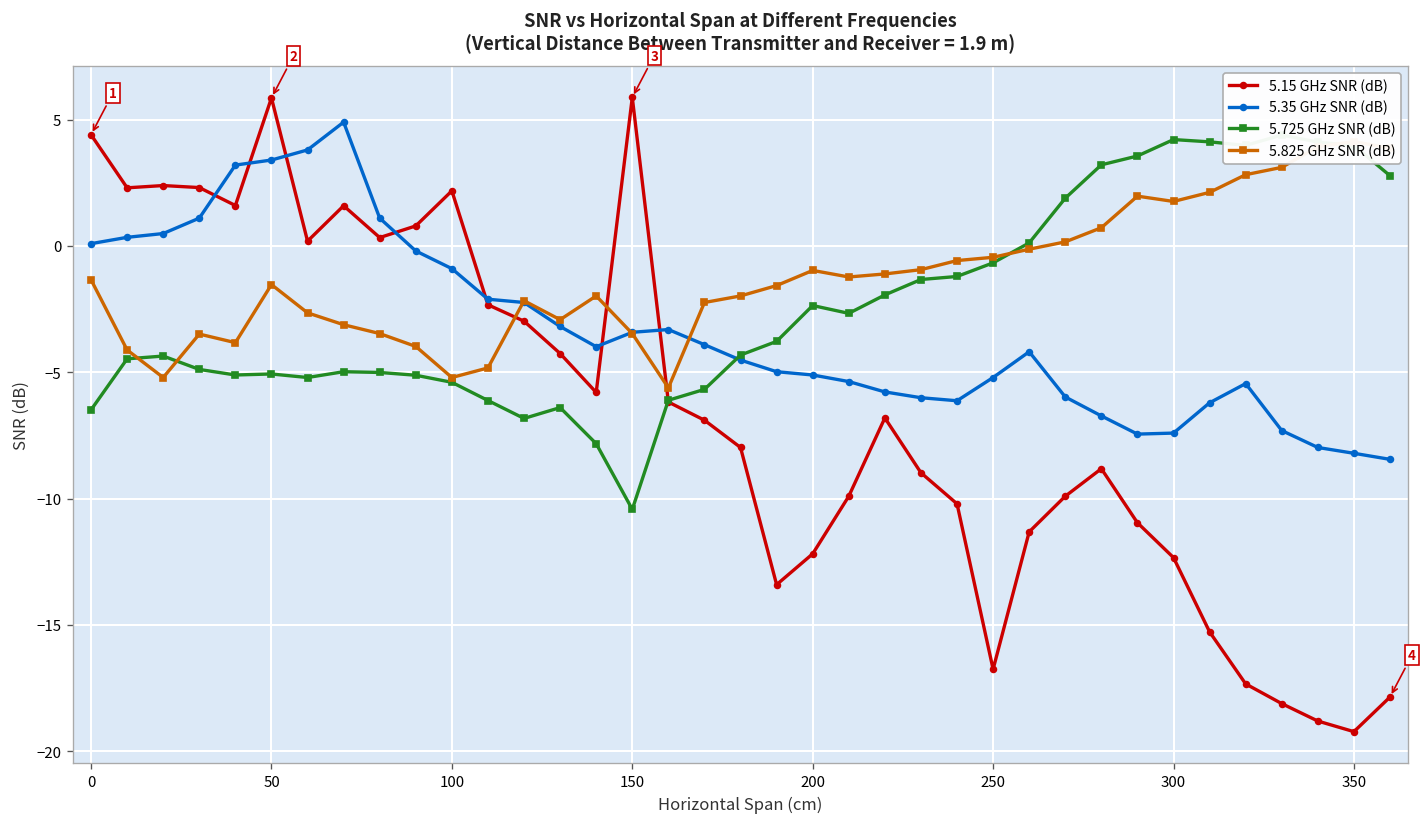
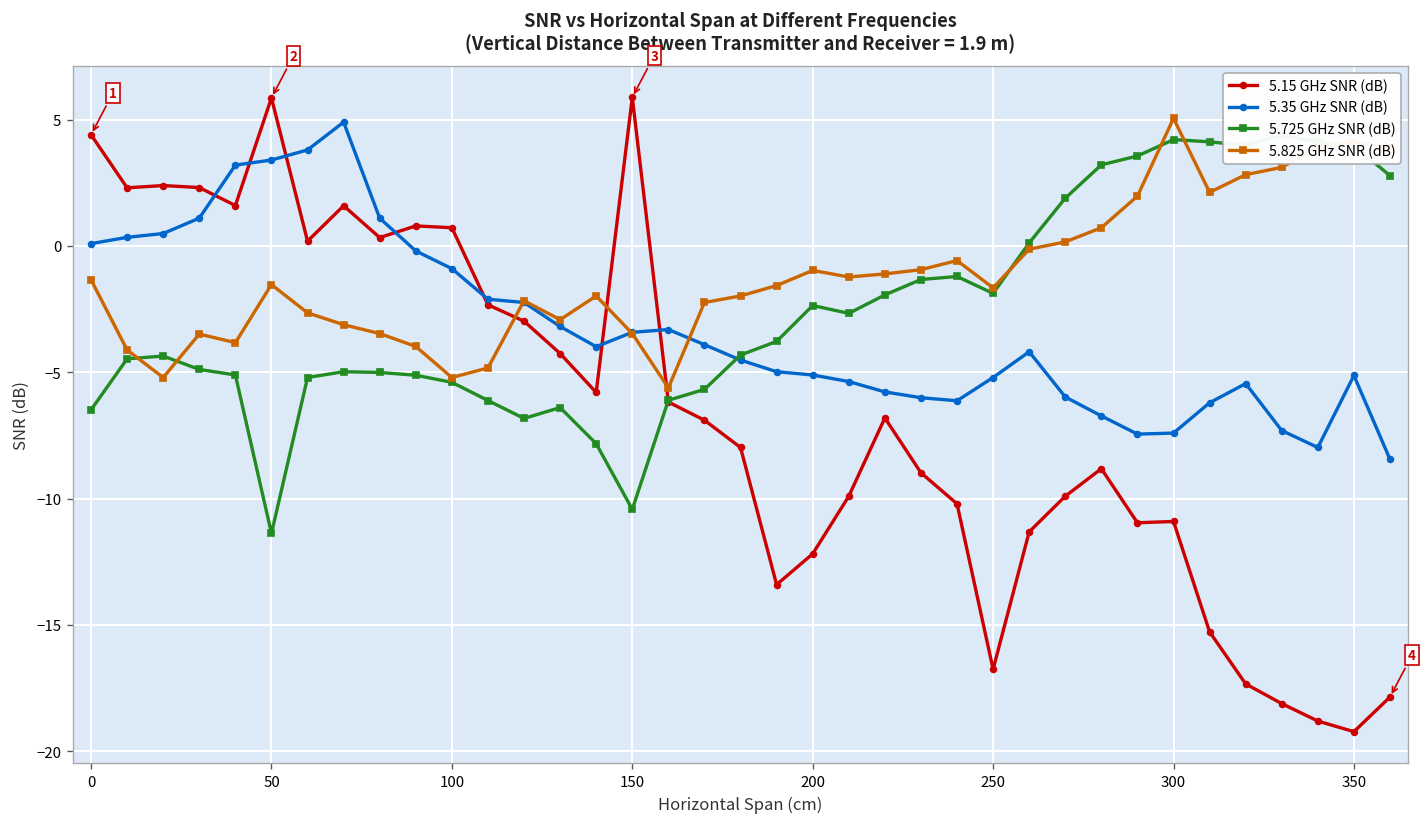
5.725 GHz SNR (dB), 50: -5.1 -> -11.4
5.15 GHz SNR (dB), 100: 2.2 -> 0.7
5.725 GHz SNR (dB), 250: -0.7 -> -1.9
5.825 GHz SNR (dB), 250: -0.5 -> -1.7
5.15 GHz SNR (dB), 300: -12.3 -> -10.9
5.825 GHz SNR (dB), 300: 1.8 -> 5.1
5.35 GHz SNR (dB), 350: -8.2 -> -5.1
